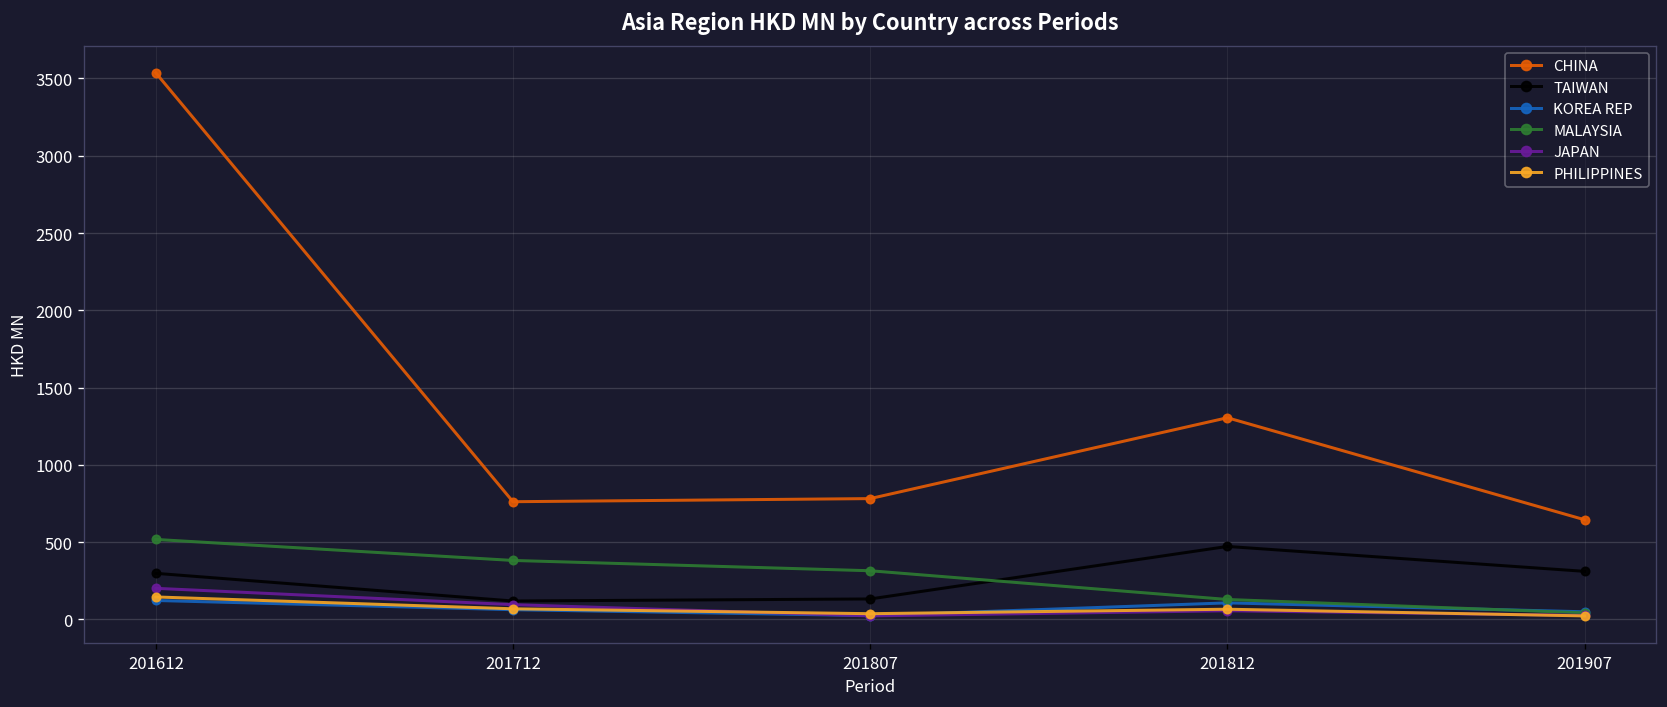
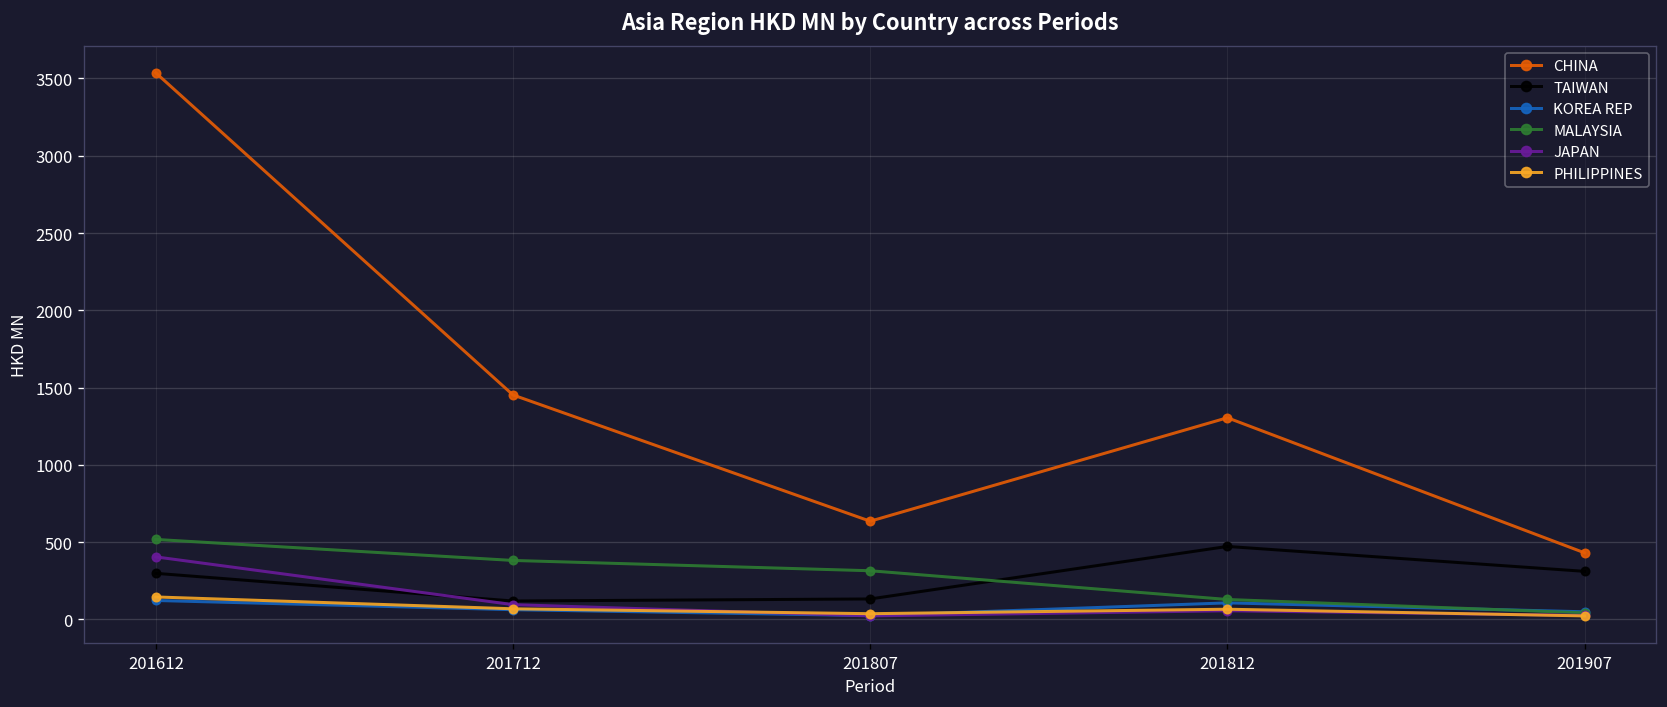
JAPAN, 201612: 200 -> 400
CHINA, 201712: 760 -> 1450
CHINA, 201807: 780 -> 640
CHINA, 201907: 650 -> 430
